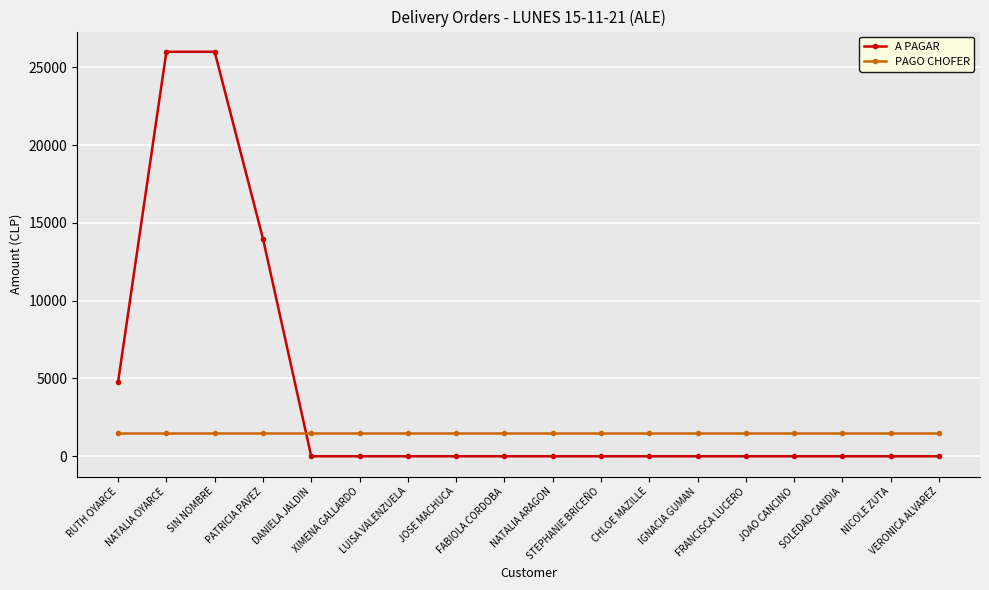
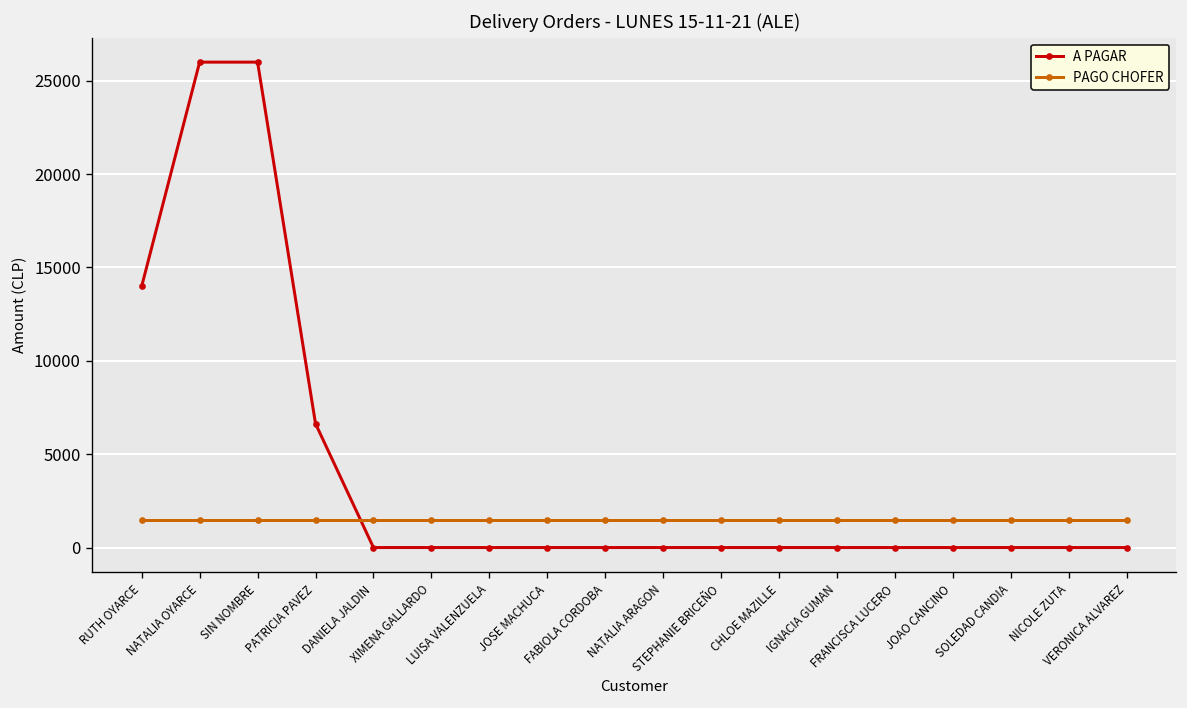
A PAGAR, RUTH OYARCE: 4800 -> 14000
A PAGAR, PATRICIA PAVEZ: 14000 -> 6600
